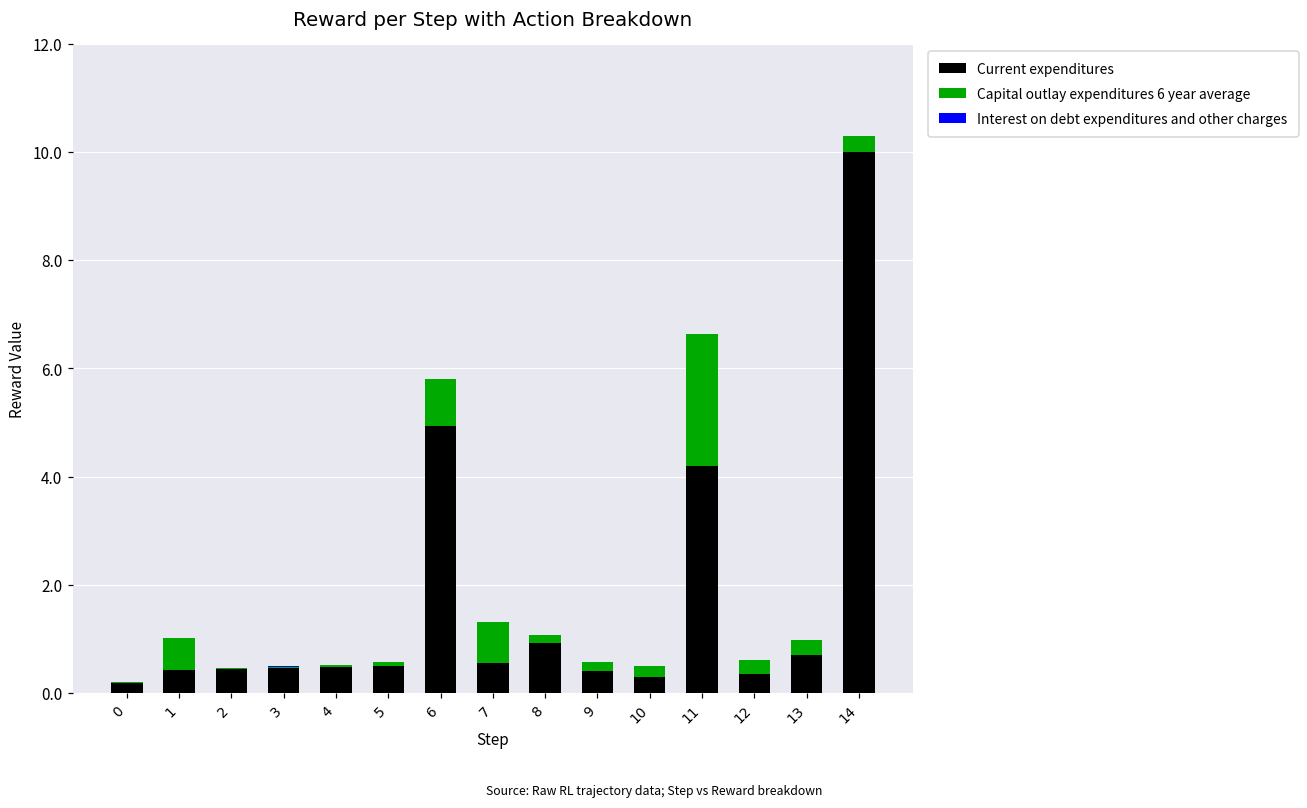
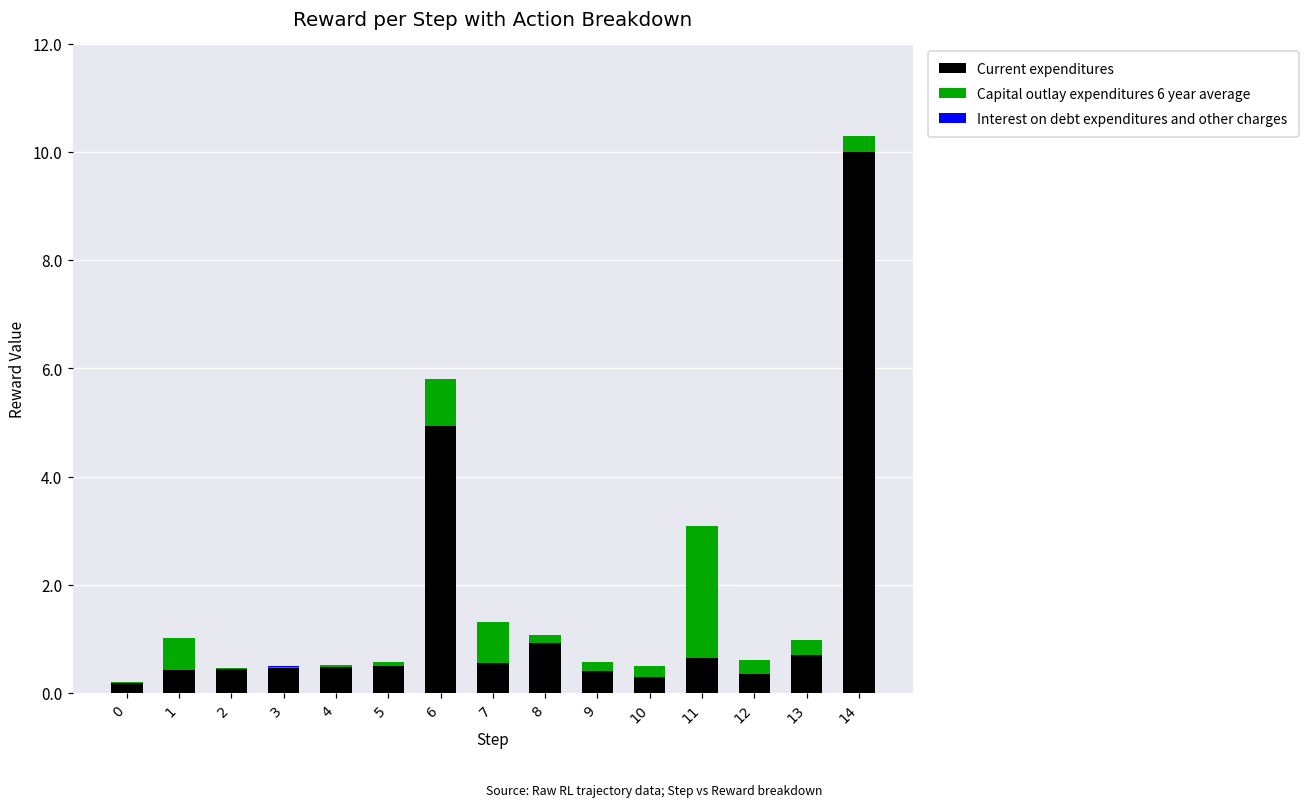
Current expenditures, 11: 4.2 -> 0.7
